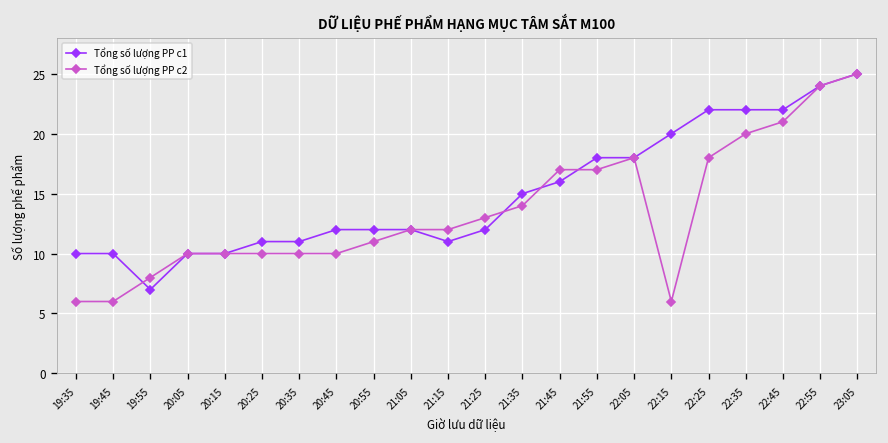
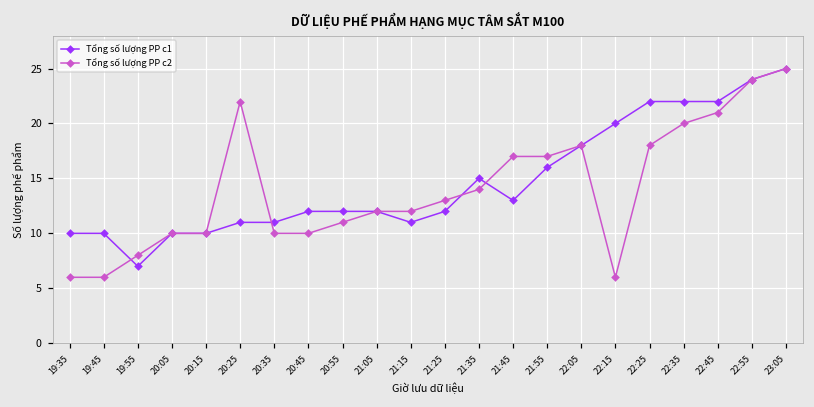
Tổng số lượng PP c2, 20:25: 10 -> 22
Tổng số lượng PP c1, 21:45: 16 -> 13
Tổng số lượng PP c1, 21:55: 18 -> 16
